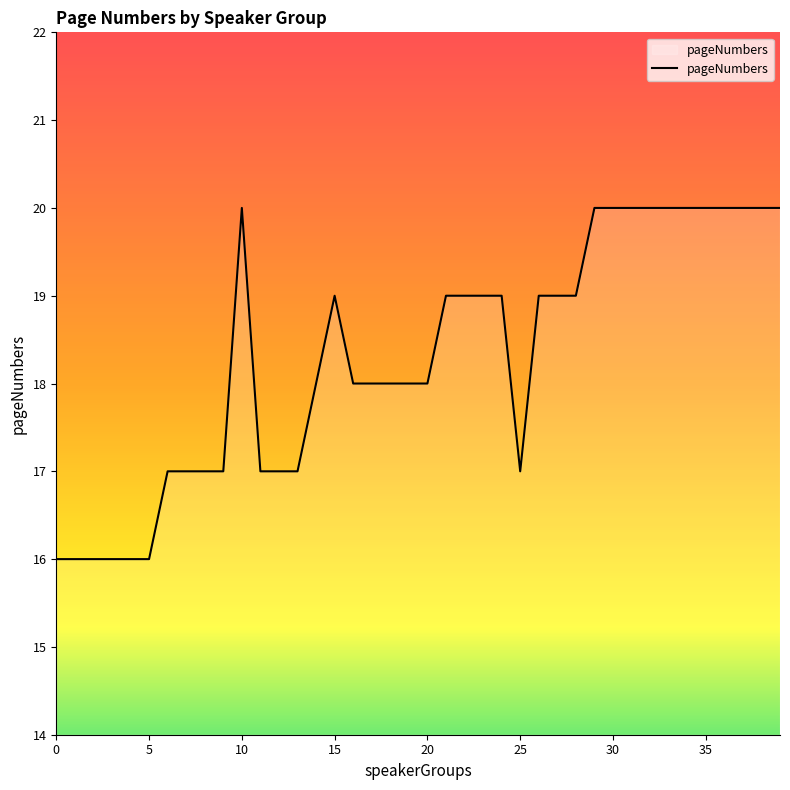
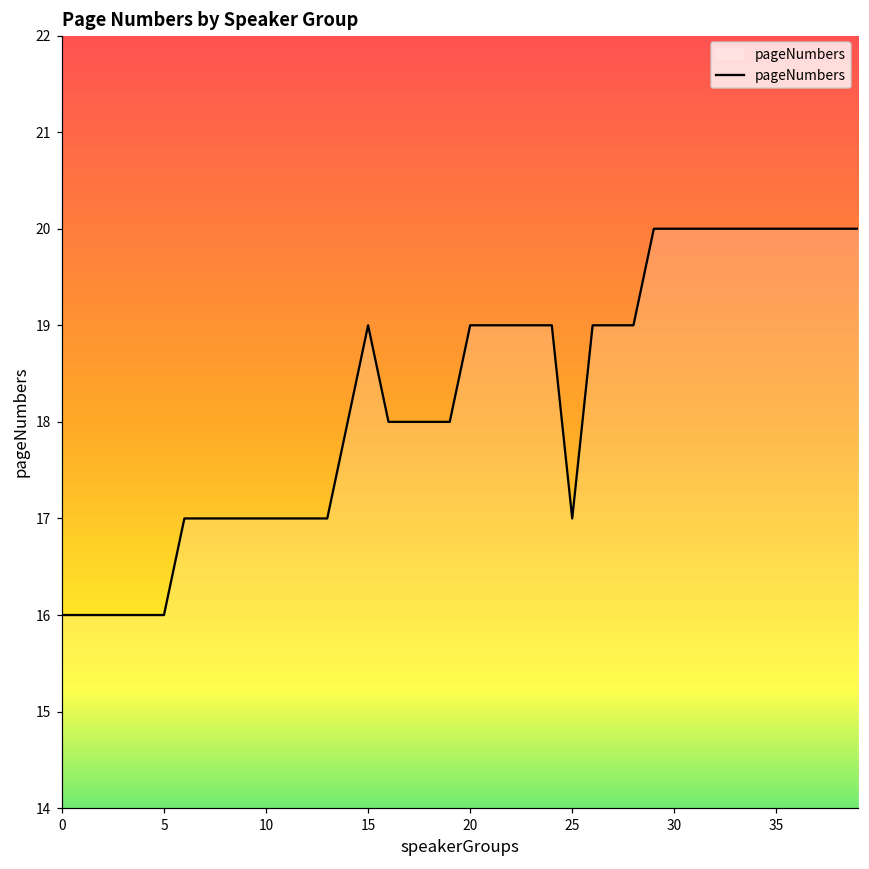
10: 20 -> 17
20: 18 -> 19
